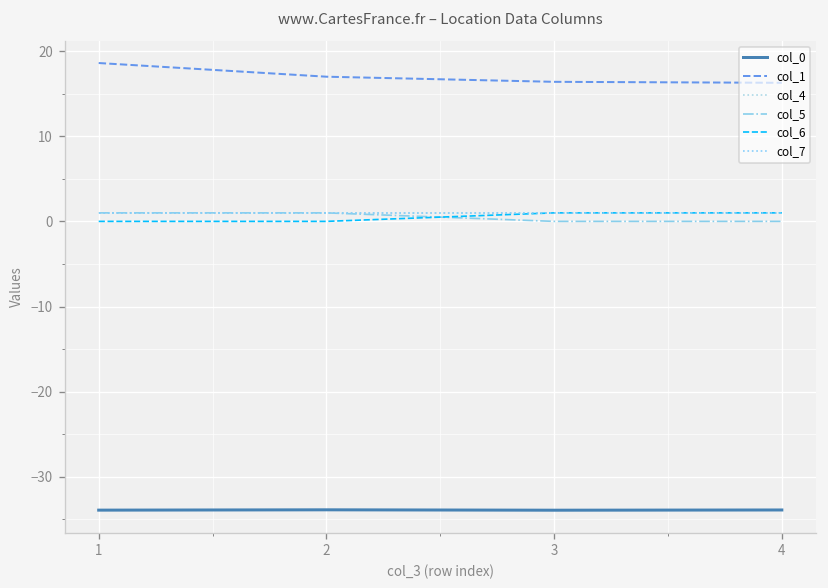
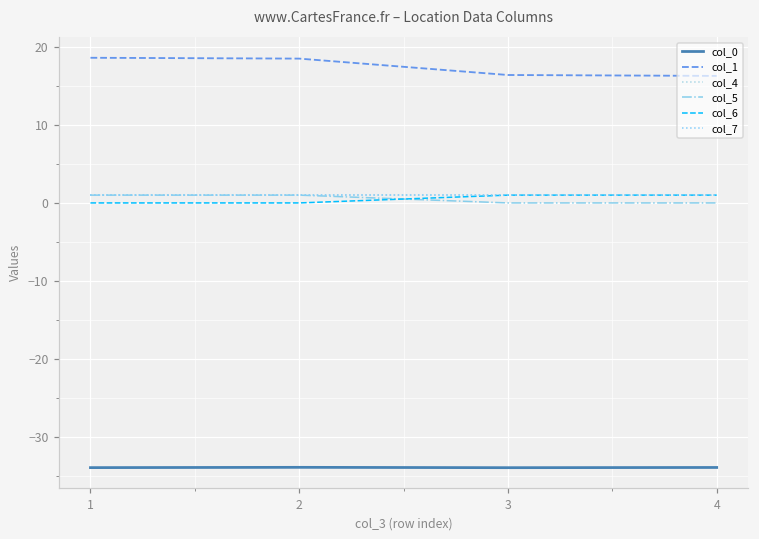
col_1, 2: 17 -> 18
